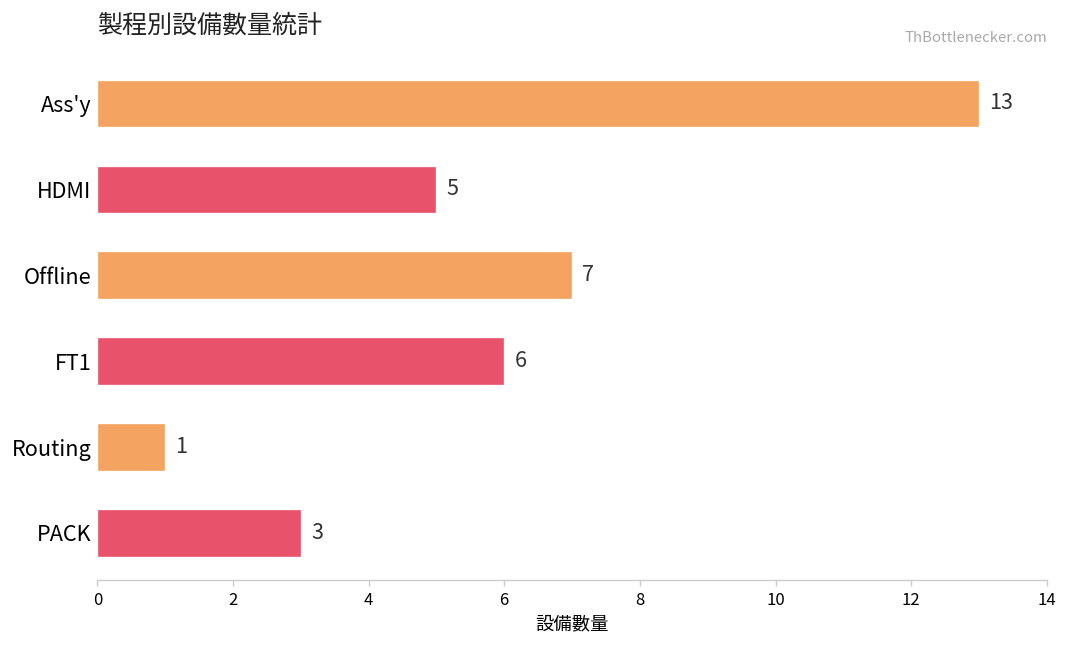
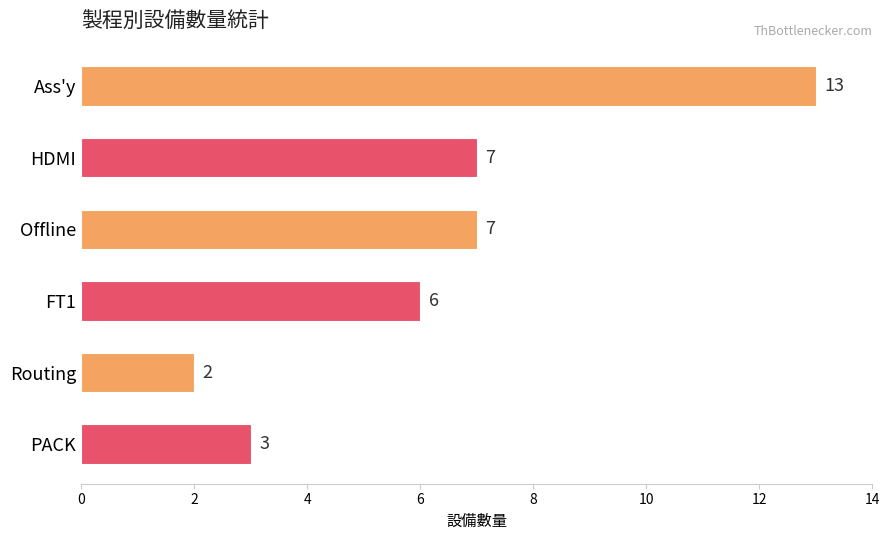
HDMI: 5 -> 7
Routing: 1 -> 2
